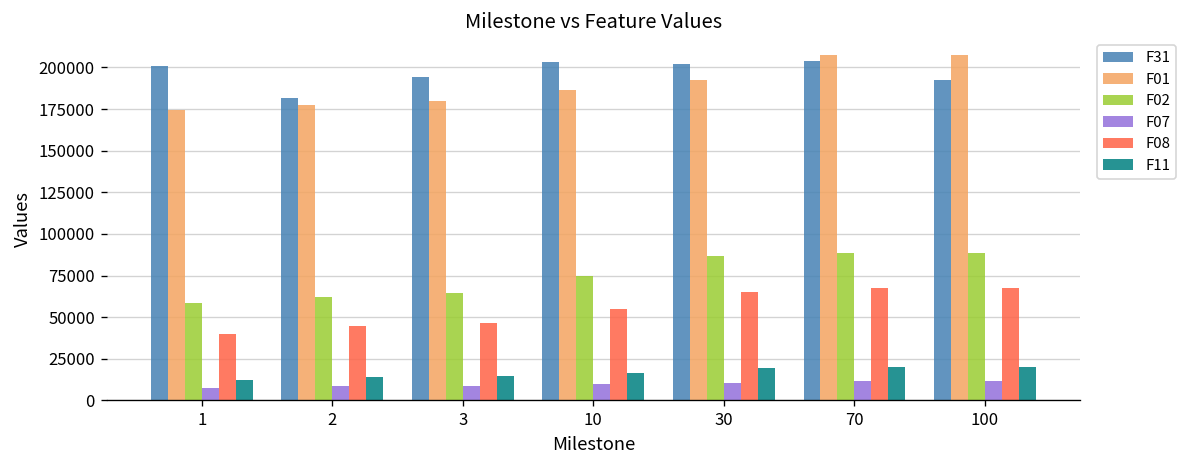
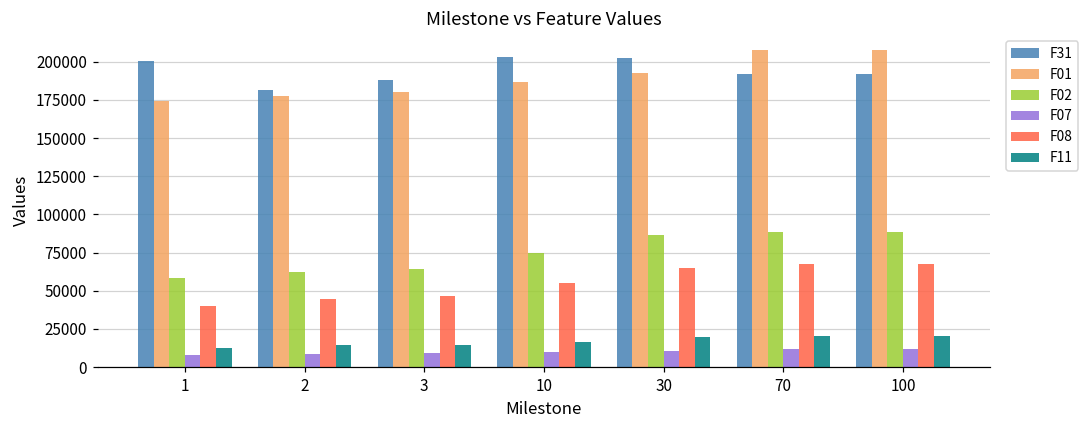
F31, 3: 194000 -> 188000
F31, 70: 204000 -> 192000
